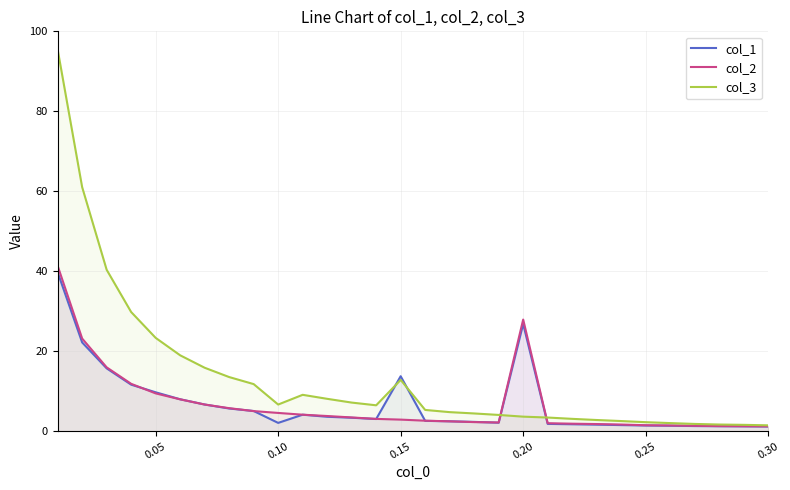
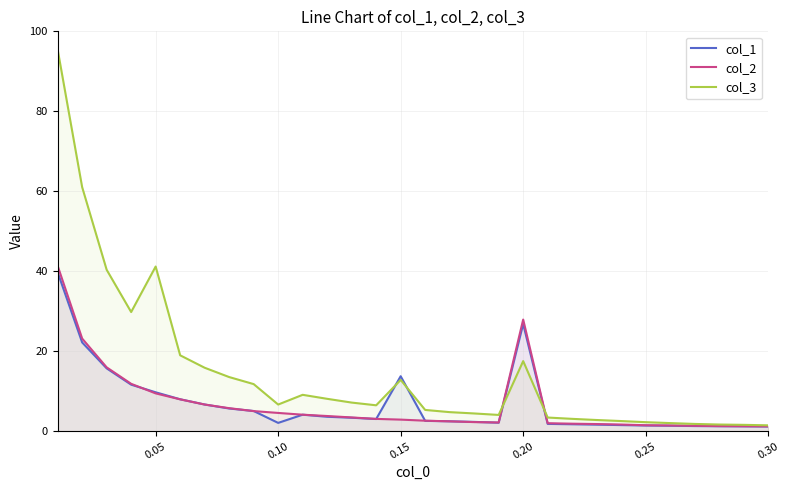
col_3, 0.05: 23 -> 41
col_3, 0.20: 4 -> 18
